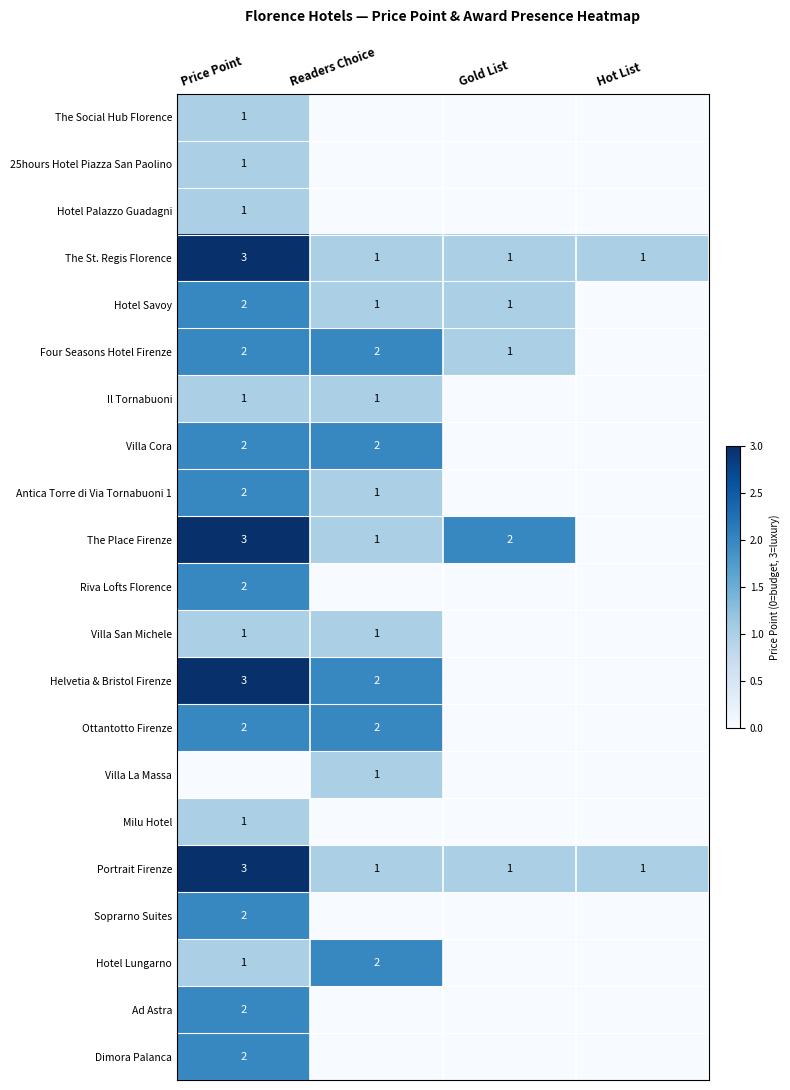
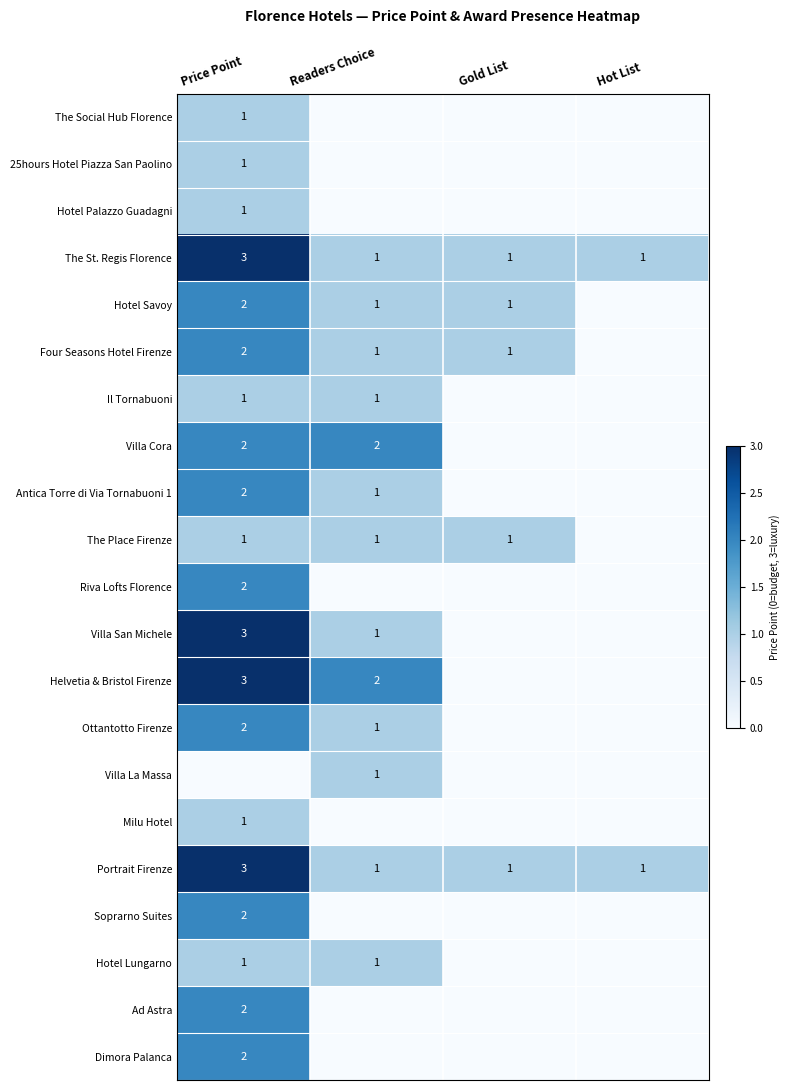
Four Seasons Hotel Firenze, Readers Choice: 2 -> 1
The Place Firenze, Price Point: 3 -> 1
The Place Firenze, Gold List: 2 -> 1
Villa San Michele, Price Point: 1 -> 3
Ottantotto Firenze, Readers Choice: 2 -> 1
Hotel Lungarno, Readers Choice: 2 -> 1
